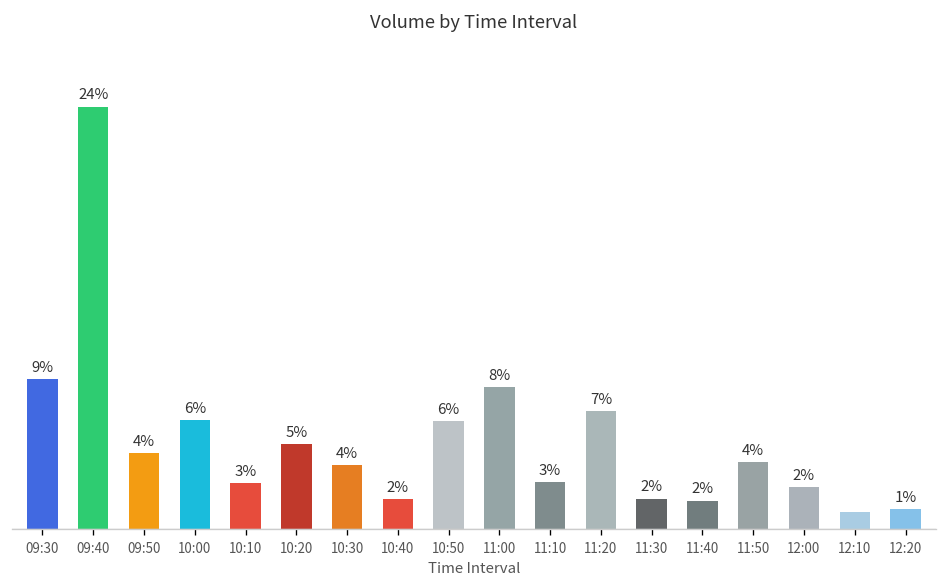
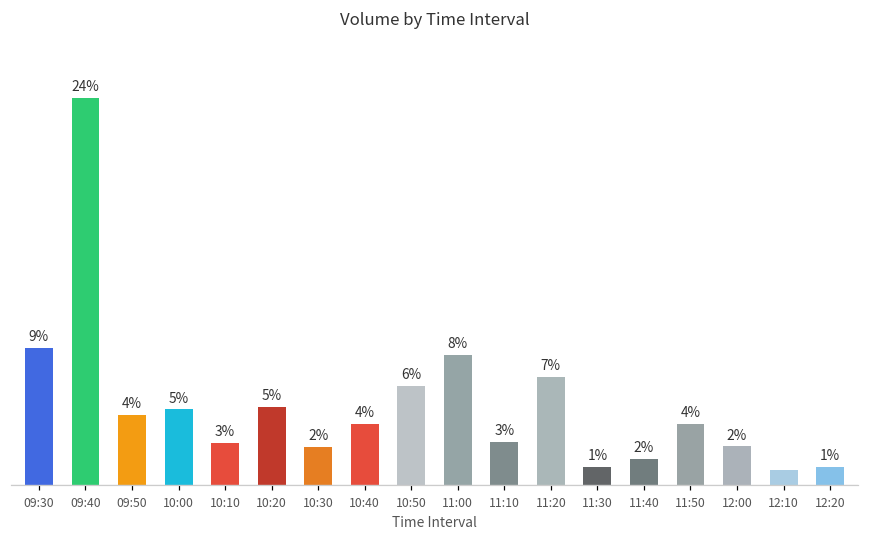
10:00: 6% -> 5%
10:30: 4% -> 2%
10:40: 2% -> 4%
11:30: 2% -> 1%
